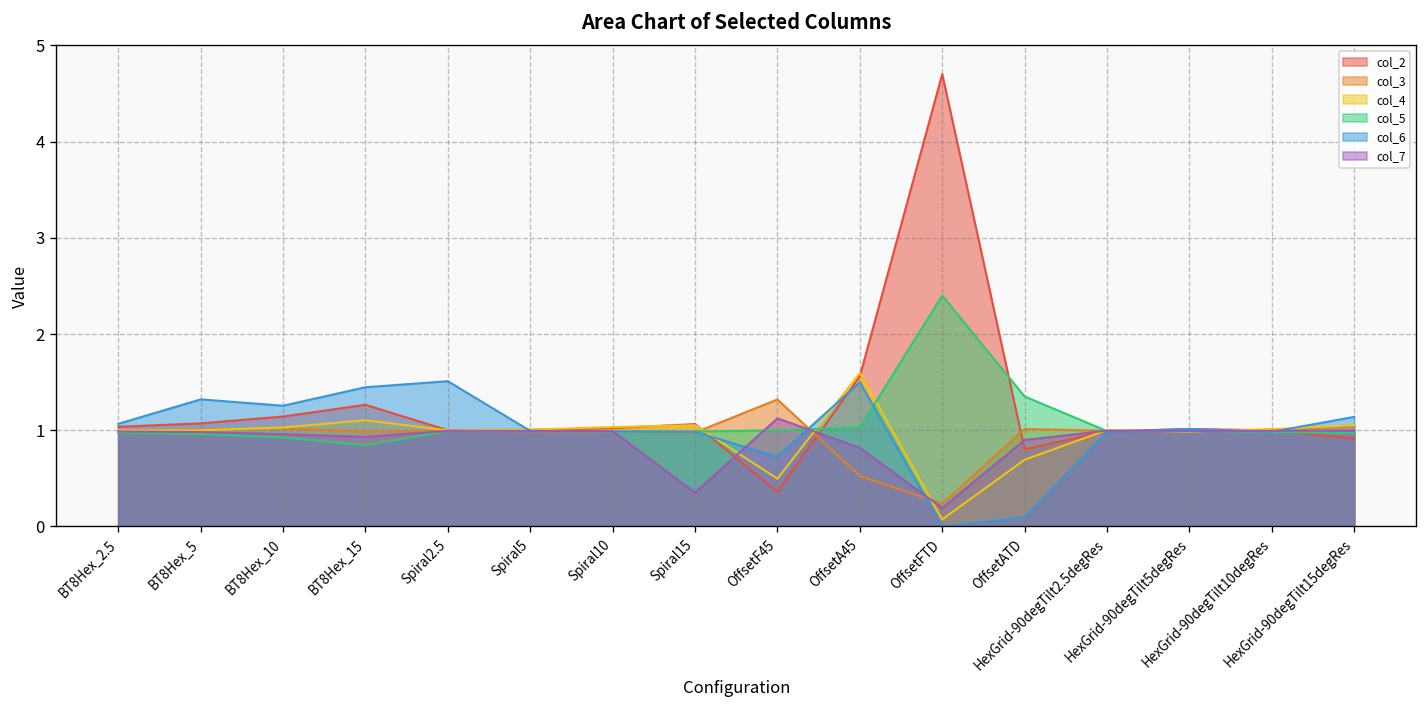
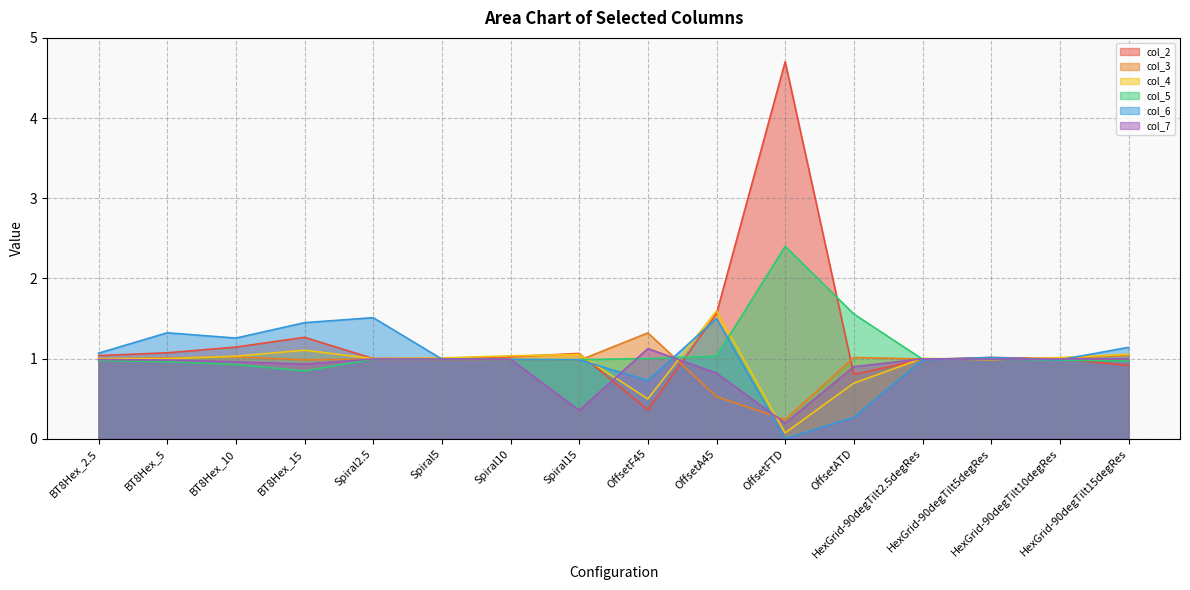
col_5, OffsetATD: 1.4 -> 1.6
col_6, OffsetATD: 0.1 -> 0.3
